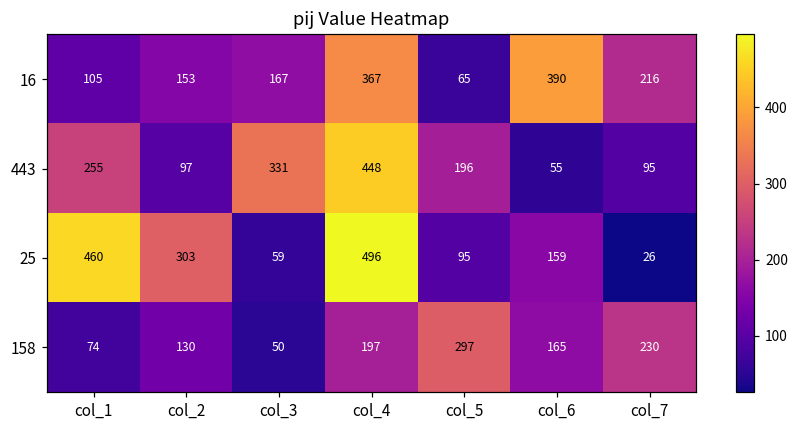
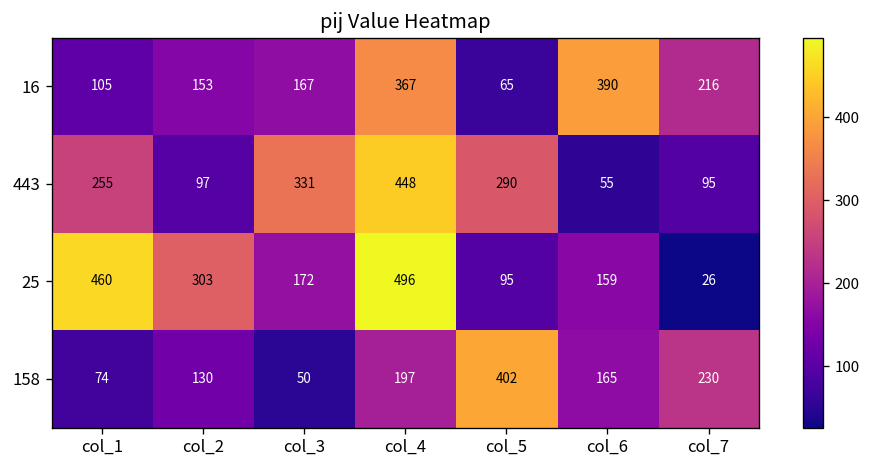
443, col_5: 196 -> 290
25, col_3: 59 -> 172
158, col_5: 297 -> 402
